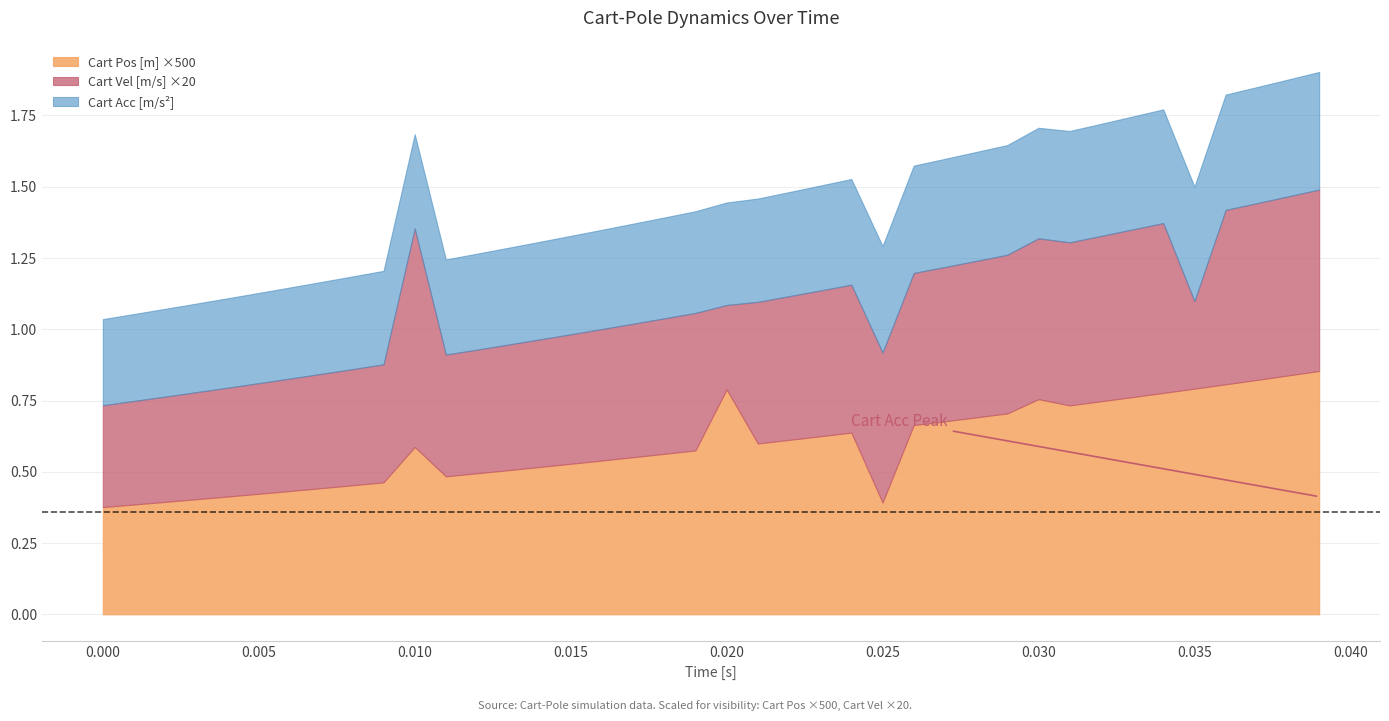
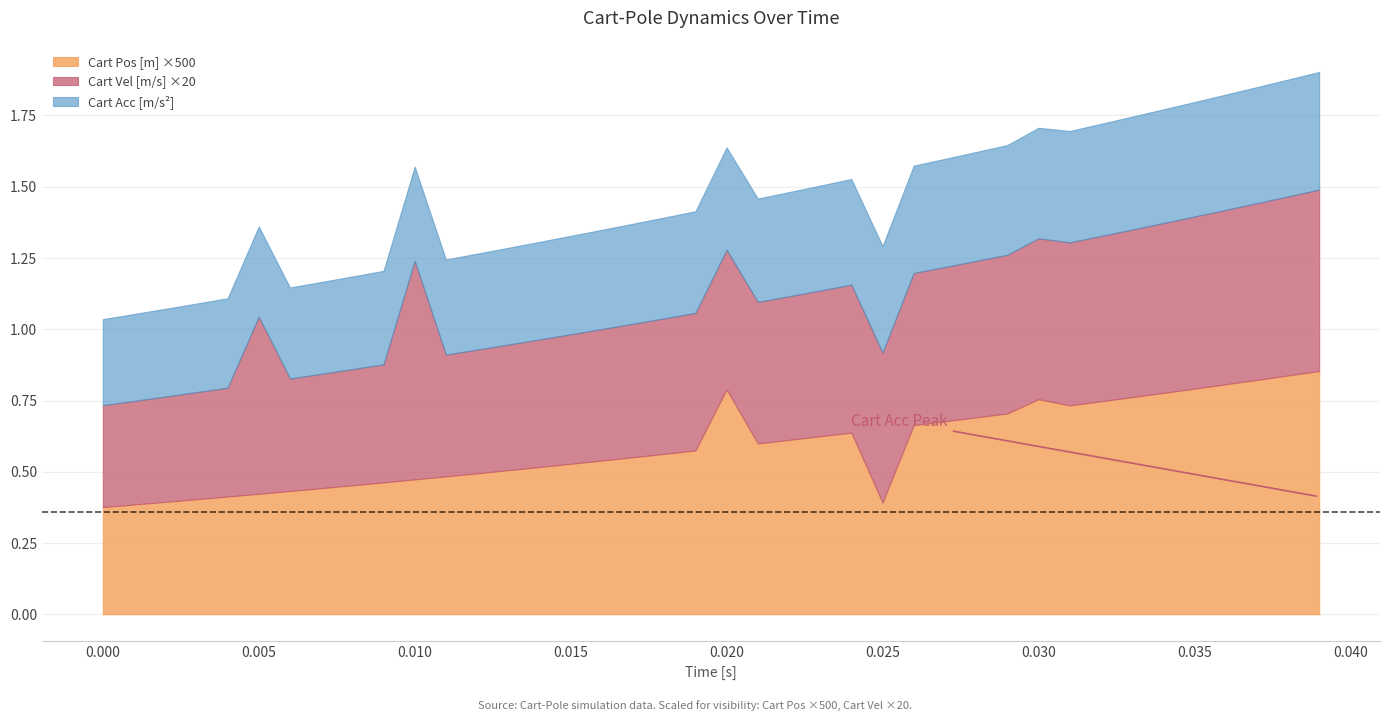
Cart Vel [m/s] ×20, 0.005: 0.39 -> 0.62
Cart Pos [m] ×500, 0.010: 0.59 -> 0.47
Cart Vel [m/s] ×20, 0.020: 0.30 -> 0.49
Cart Vel [m/s] ×20, 0.035: 0.31 -> 0.60
